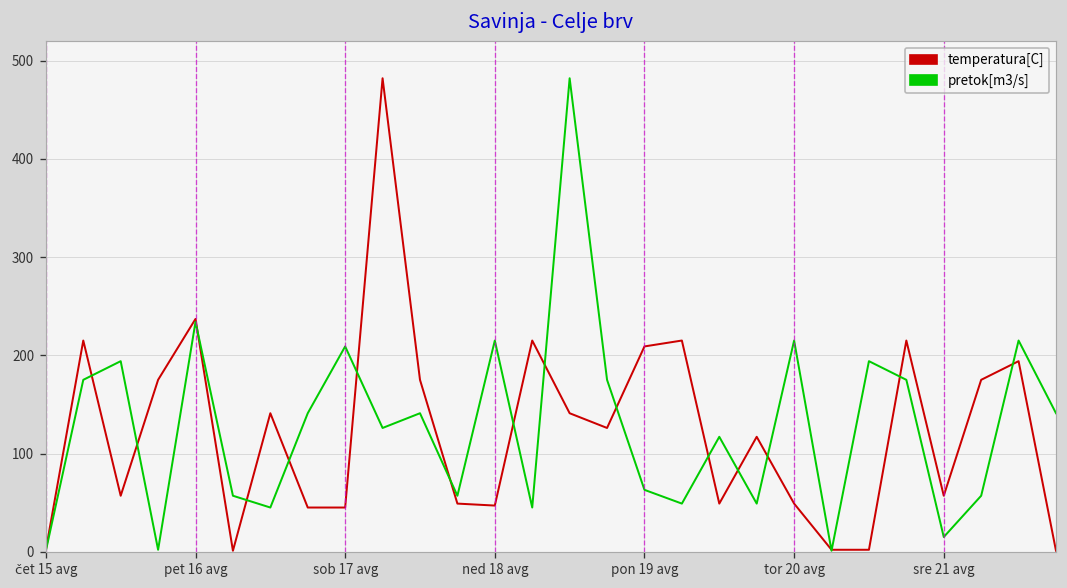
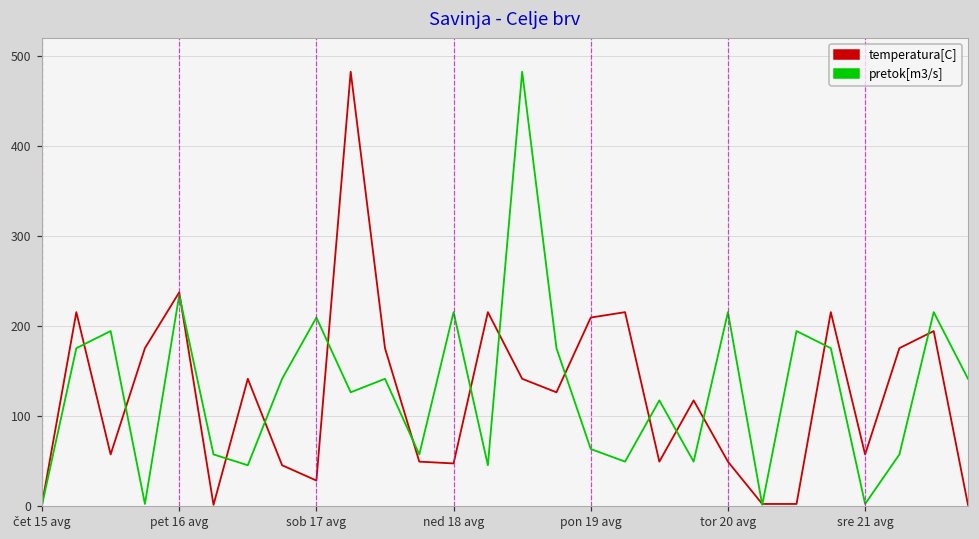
temperatura[C], sob 17 avg: 50 -> 30
pretok[m3/s], sre 21 avg: 20 -> 0
